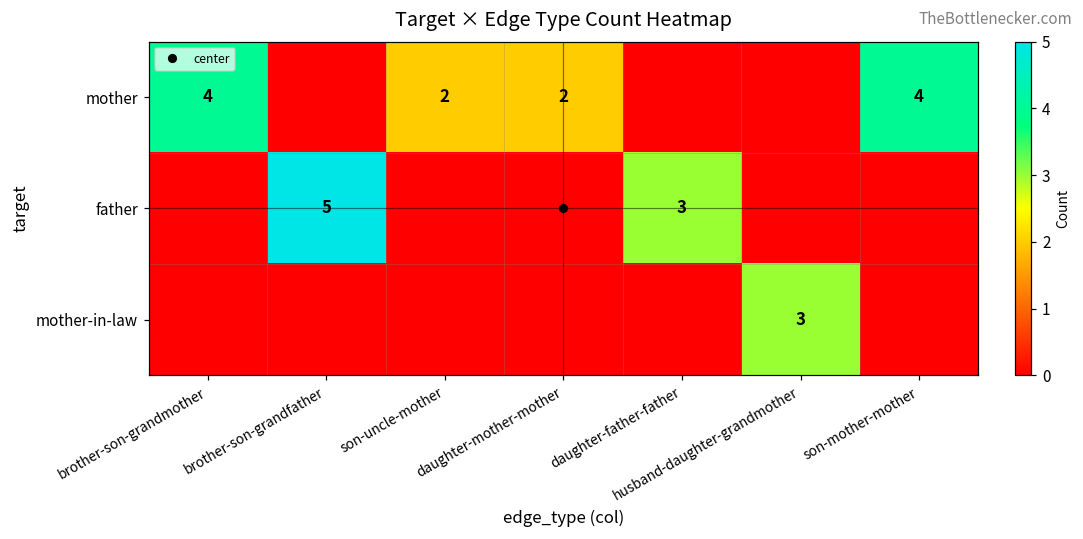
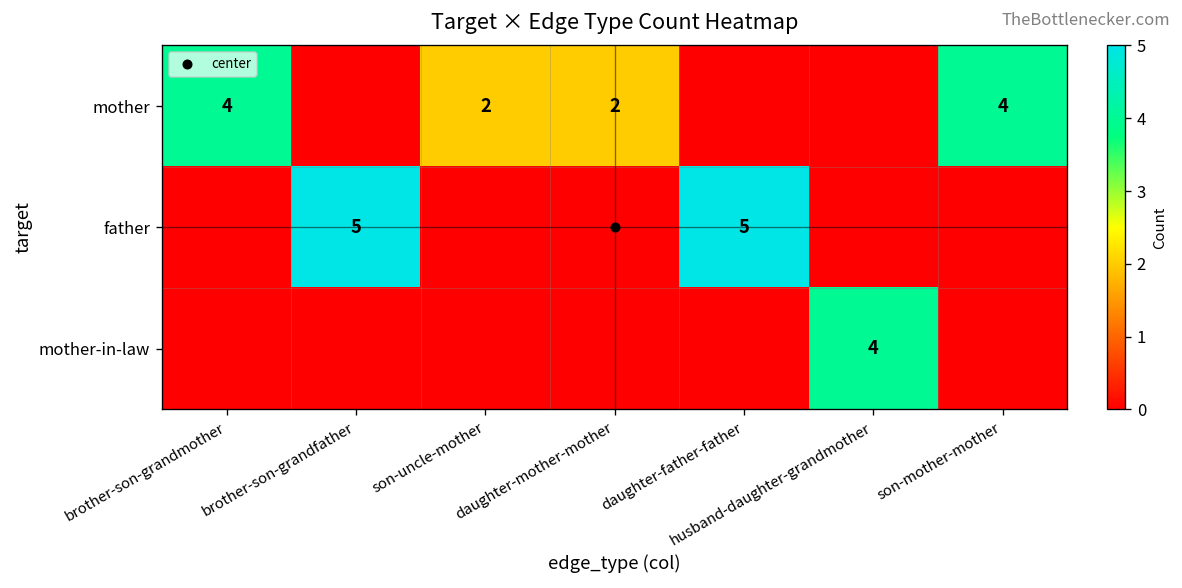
father, daughter-father-father: 3 -> 5
mother-in-law, husband-daughter-grandmother: 3 -> 4
